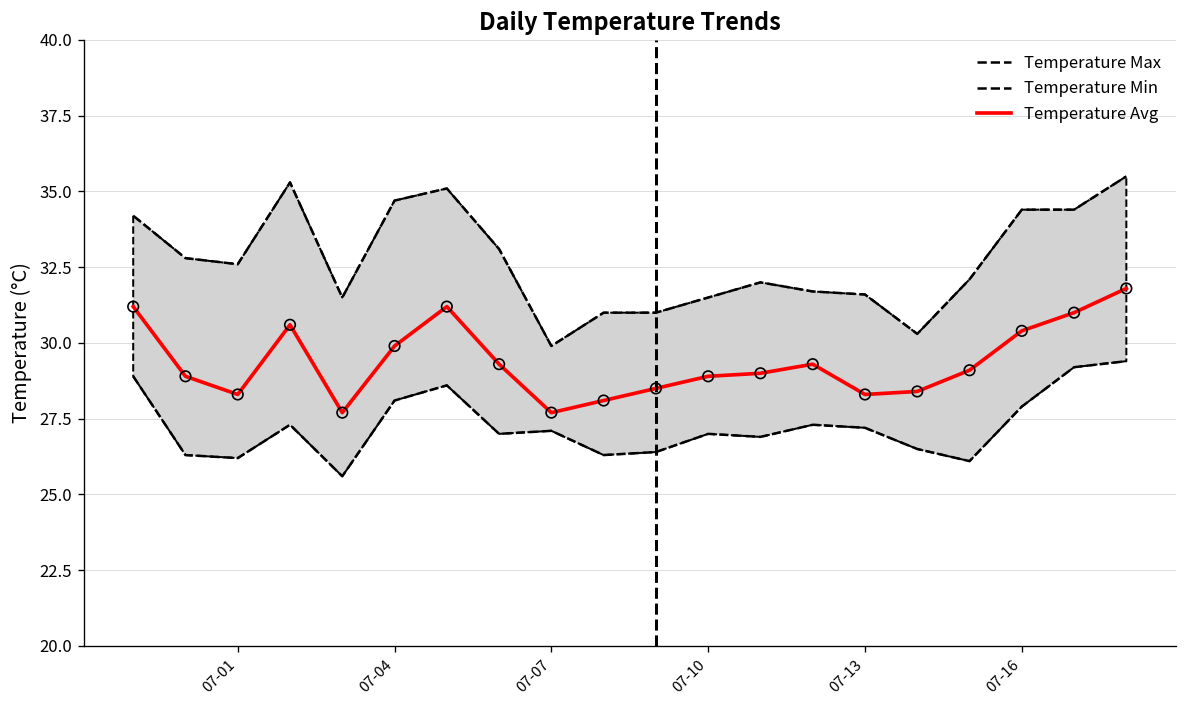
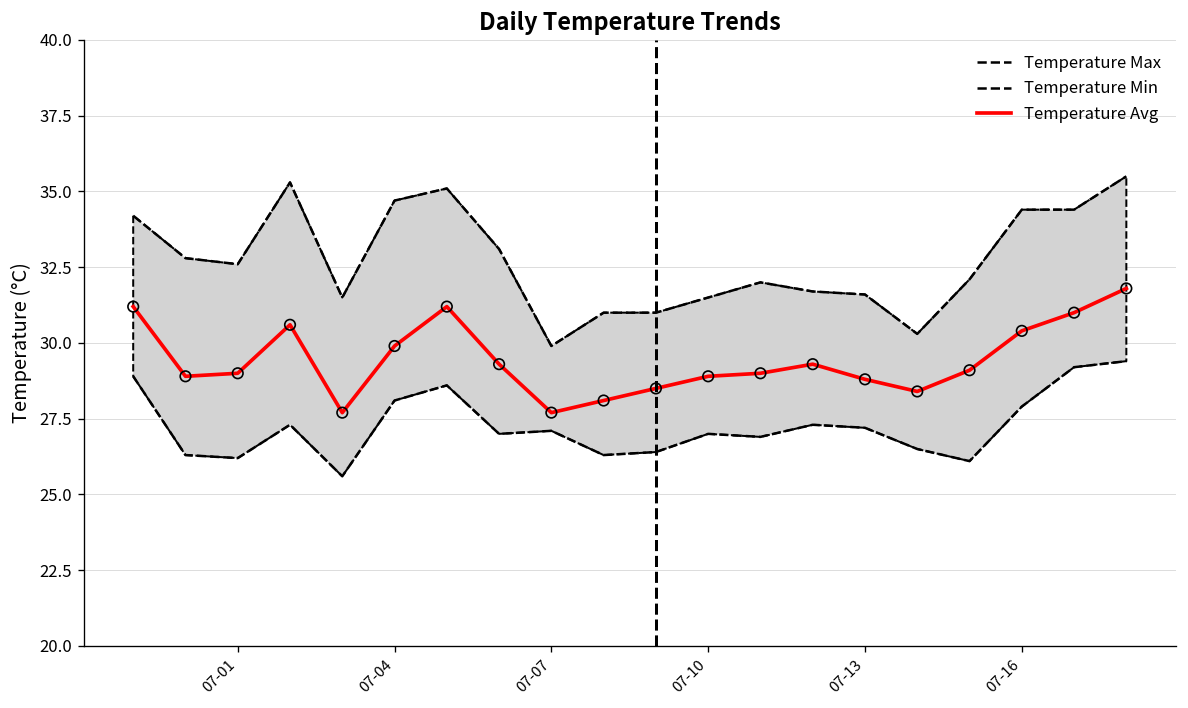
Temperature Avg, 07-01: 28.3 -> 29.0
Temperature Avg, 07-13: 28.3 -> 28.8
